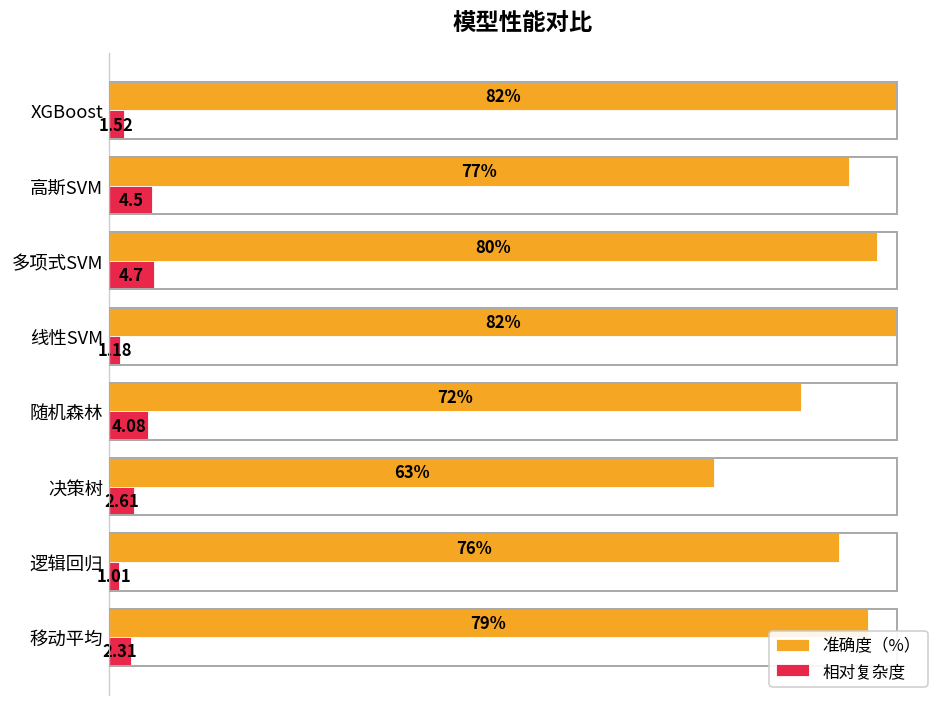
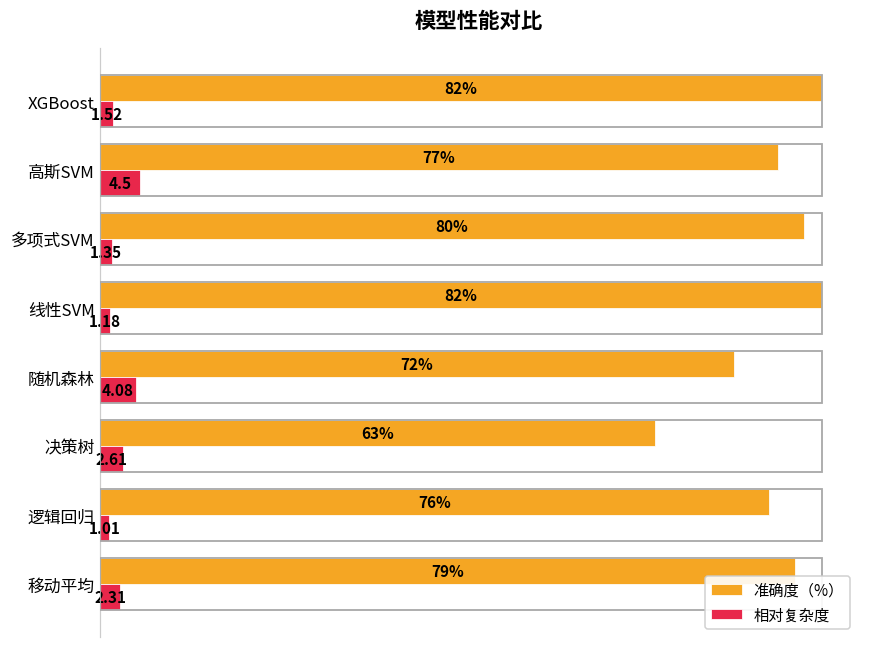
相对复杂度, 多项式SVM: 4.7 -> 1.35
